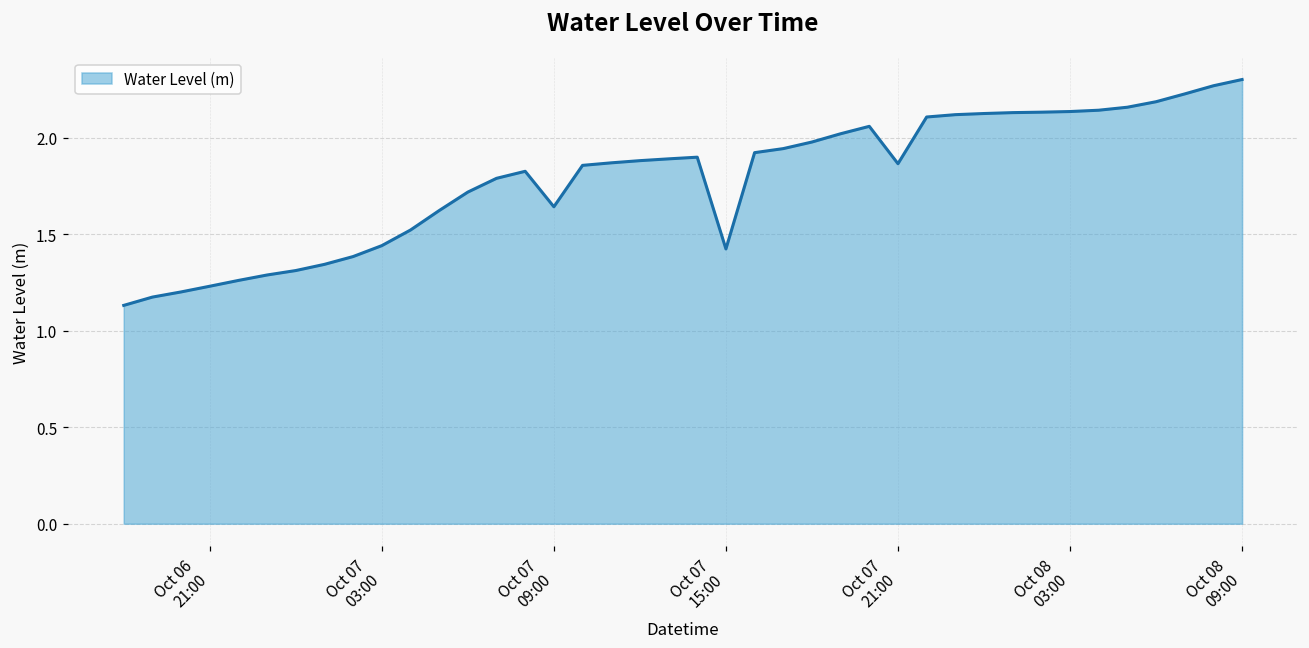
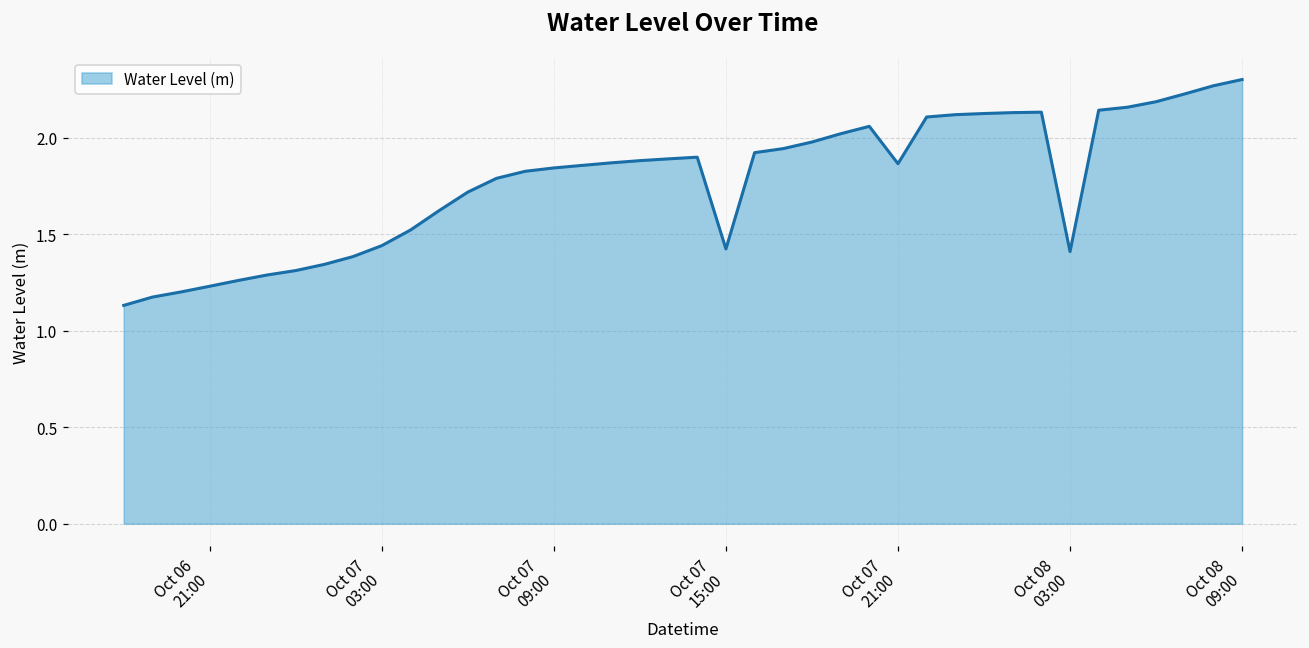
Oct 07 09:00: 1.64 -> 1.84
Oct 08 03:00: 2.14 -> 1.41
